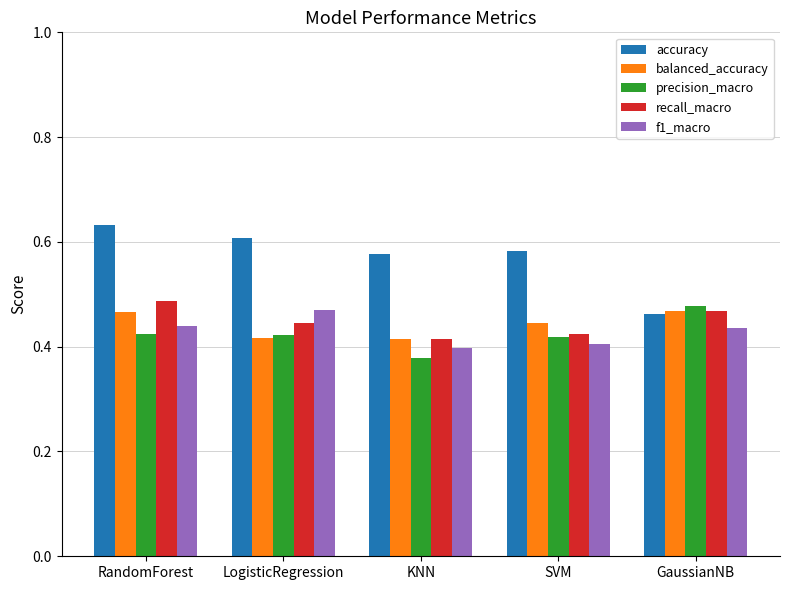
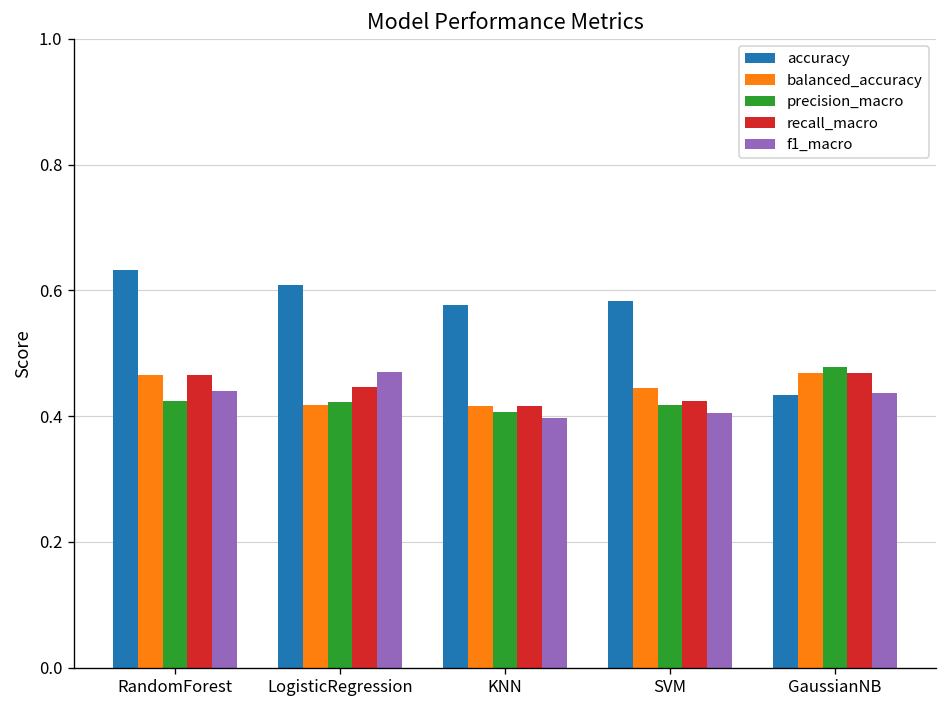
recall_macro, RandomForest: 0.49 -> 0.47
precision_macro, KNN: 0.38 -> 0.41
accuracy, GaussianNB: 0.46 -> 0.43
